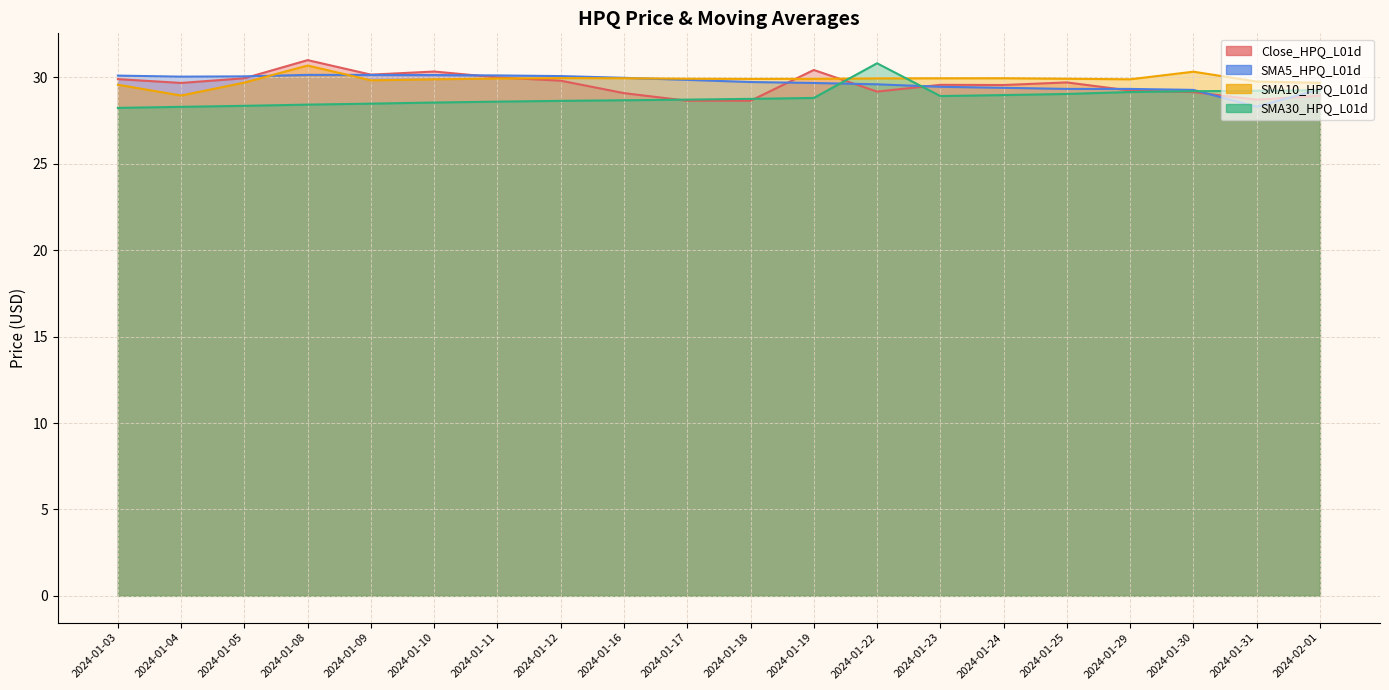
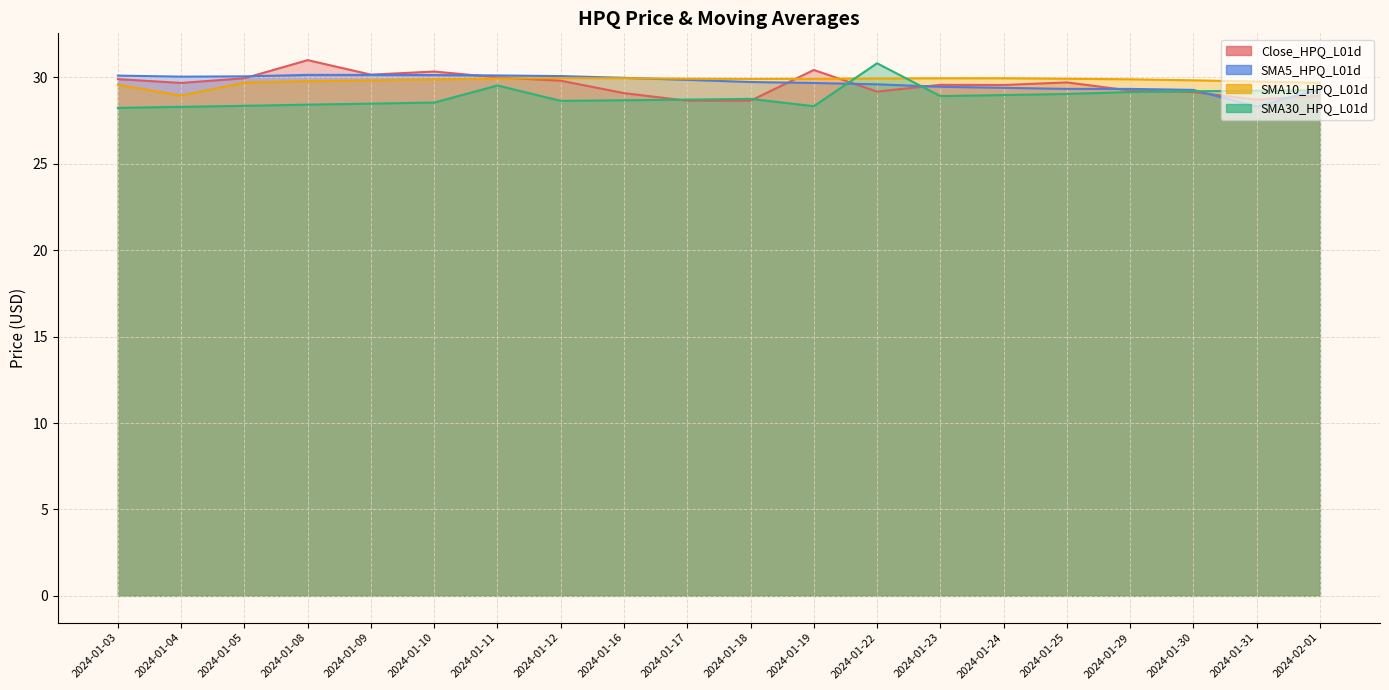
SMA10_HPQ_L01d, 2024-01-08: 30.7 -> 29.8
SMA30_HPQ_L01d, 2024-01-11: 28.6 -> 29.5
SMA30_HPQ_L01d, 2024-01-19: 28.8 -> 28.3
SMA10_HPQ_L01d, 2024-01-30: 30.3 -> 29.8
